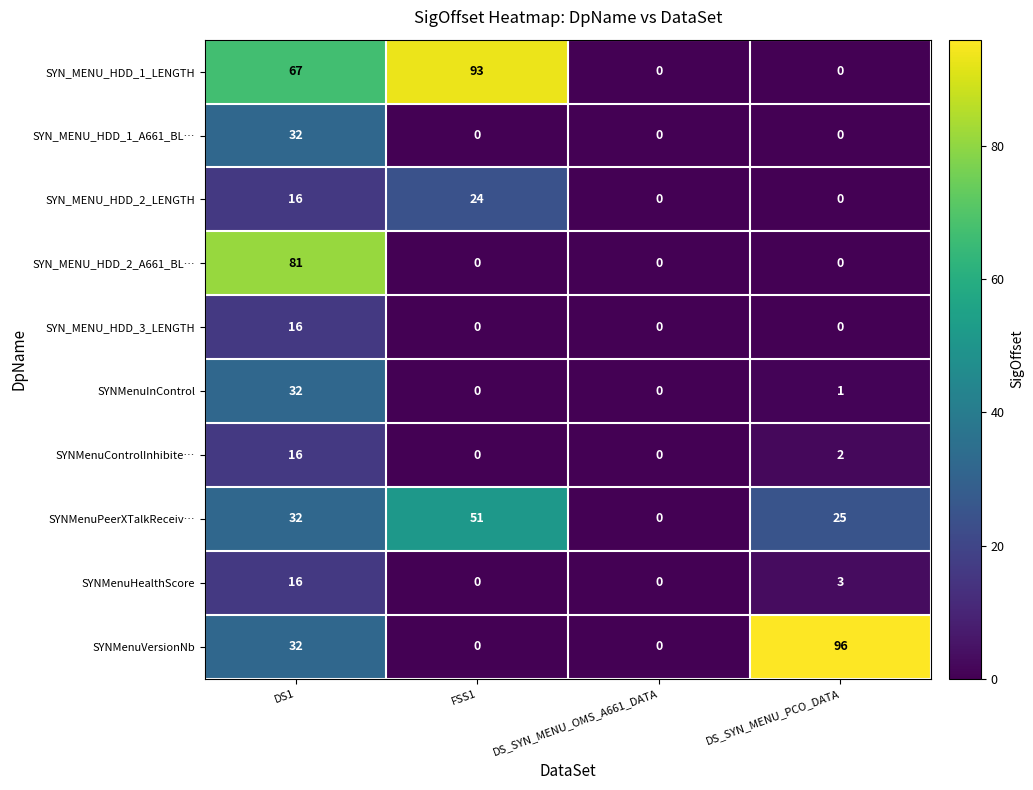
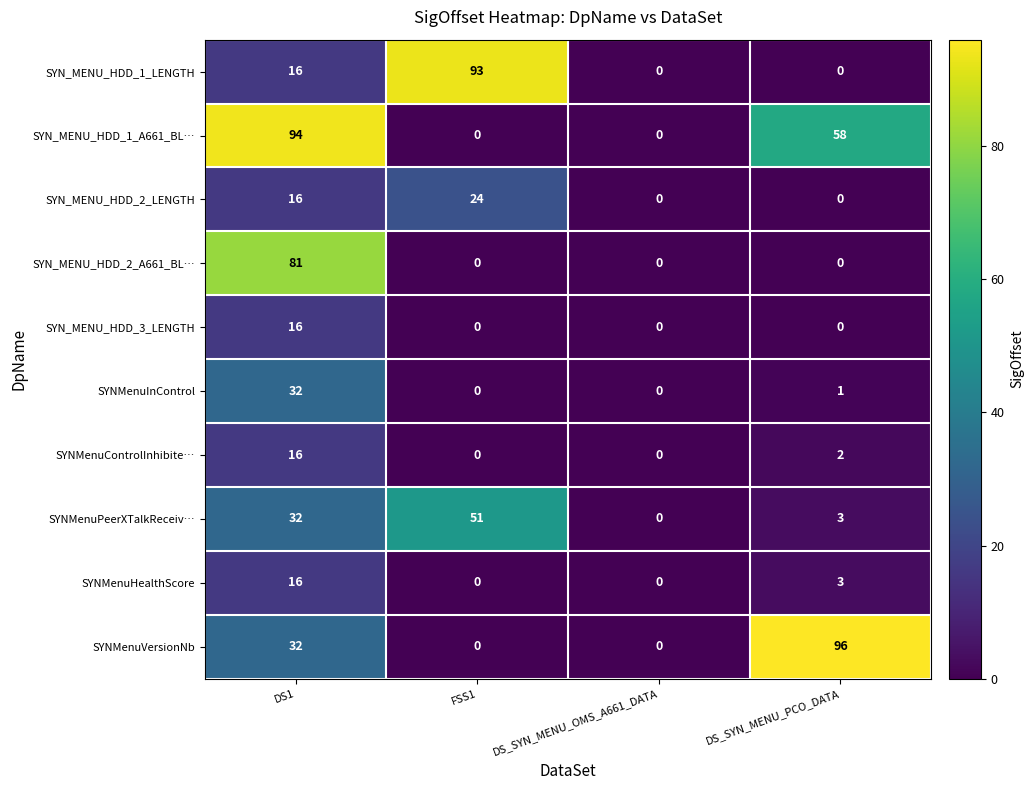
SYN_MENU_HDD_1_LENGTH, DS1: 67 -> 16
SYN_MENU_HDD_1_A661_BL…, DS1: 32 -> 94
SYN_MENU_HDD_1_A661_BL…, DS_SYN_MENU_PCO_DATA: 0 -> 58
SYNMenuPeerXTalkReceiv…, DS_SYN_MENU_PCO_DATA: 25 -> 3
